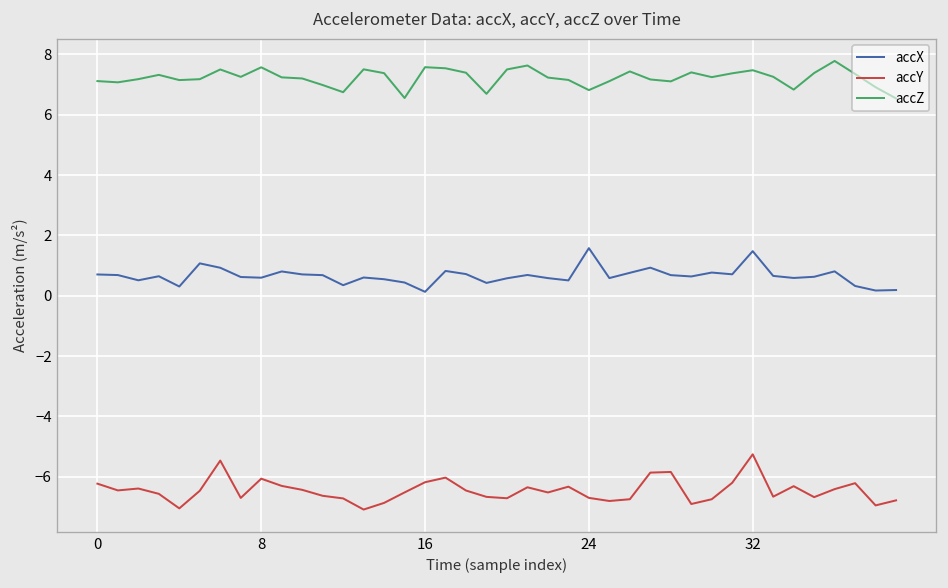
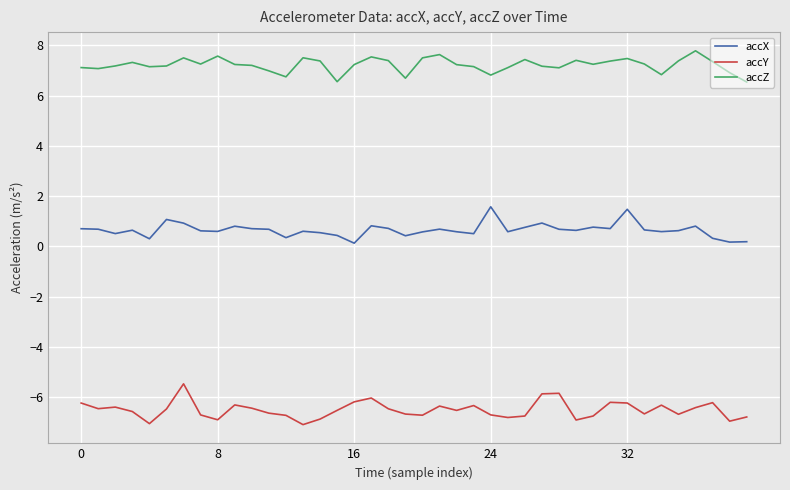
accY, 8: -6.1 -> -6.9
accZ, 16: 7.6 -> 7.2
accY, 32: -5.3 -> -6.2
